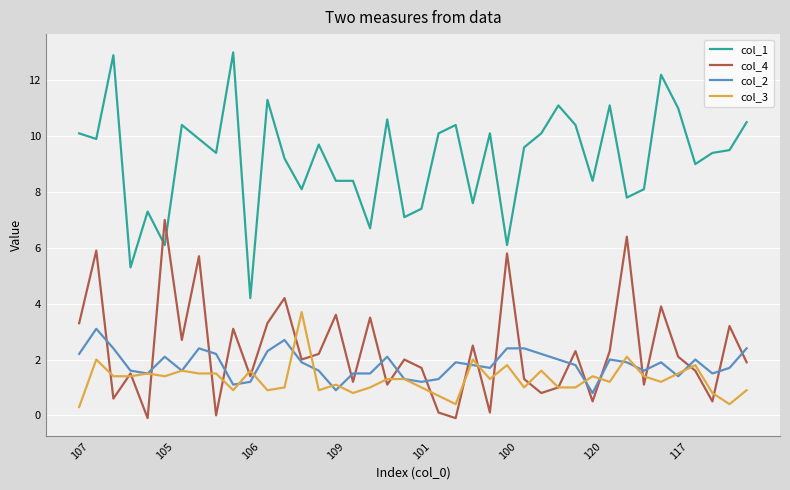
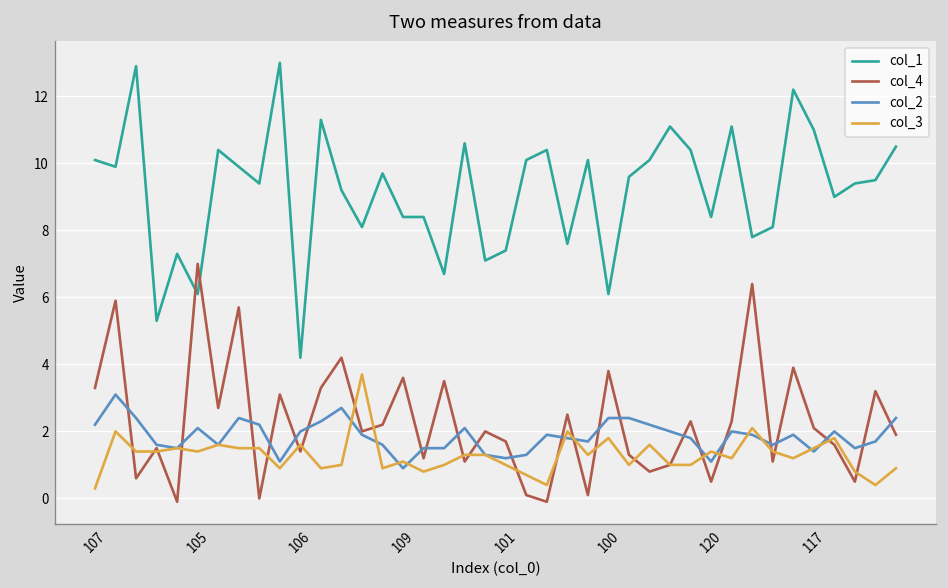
col_2, 106: 1.2 -> 2.0
col_4, 100: 5.8 -> 3.8
col_2, 120: 0.8 -> 1.1
